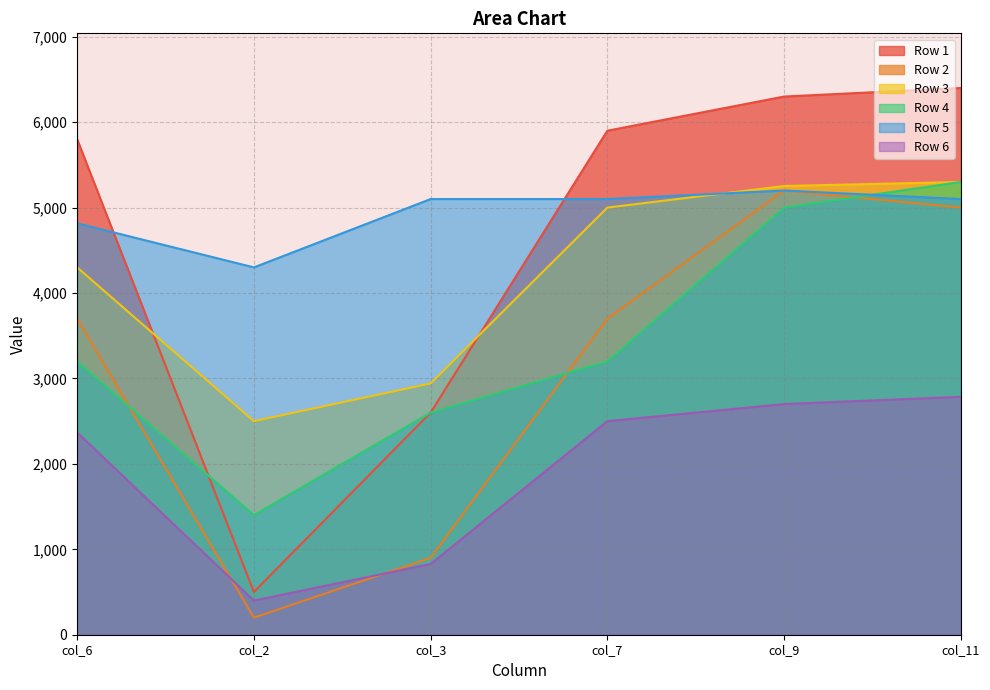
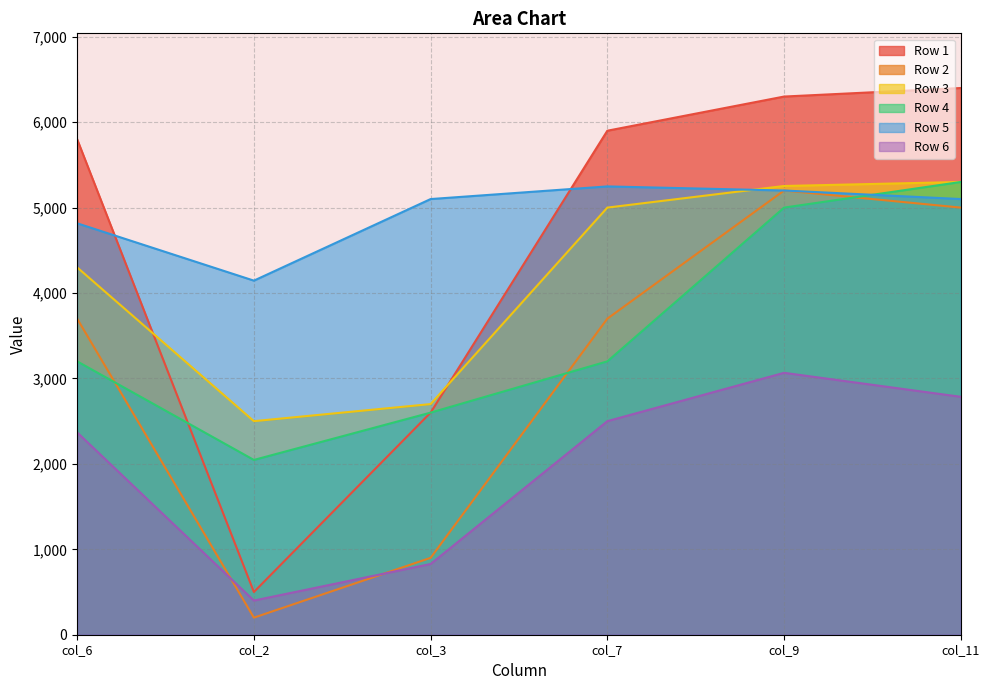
Row 4, col_2: 1,400 -> 2,000
Row 5, col_2: 4,300 -> 4,100
Row 3, col_3: 2,900 -> 2,700
Row 5, col_7: 5,100 -> 5,200
Row 6, col_9: 2,700 -> 3,100
